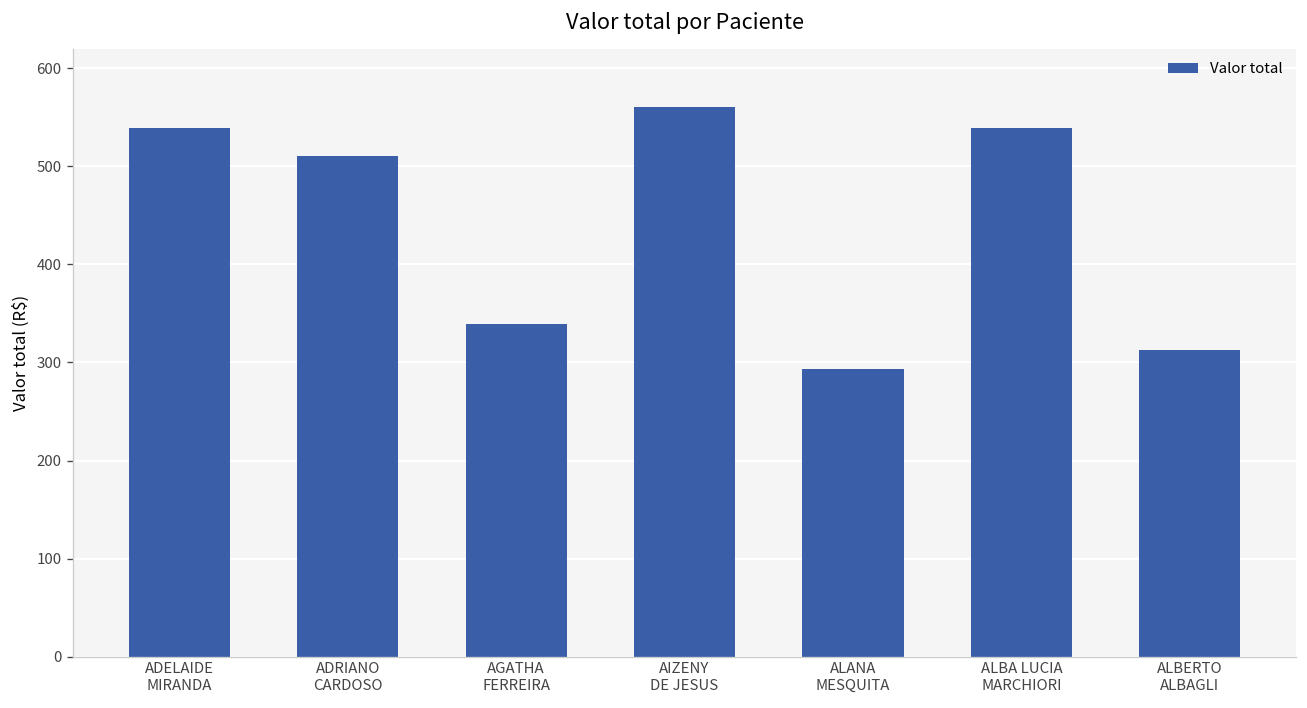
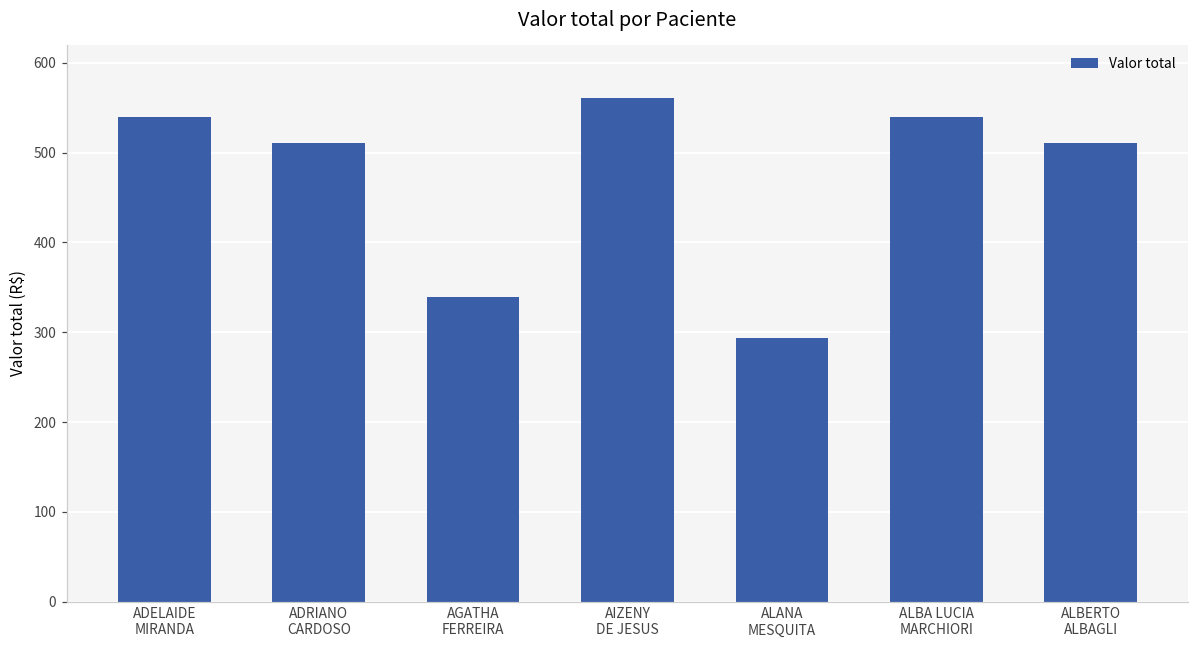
ALBERTO ALBAGLI: 310 -> 510
